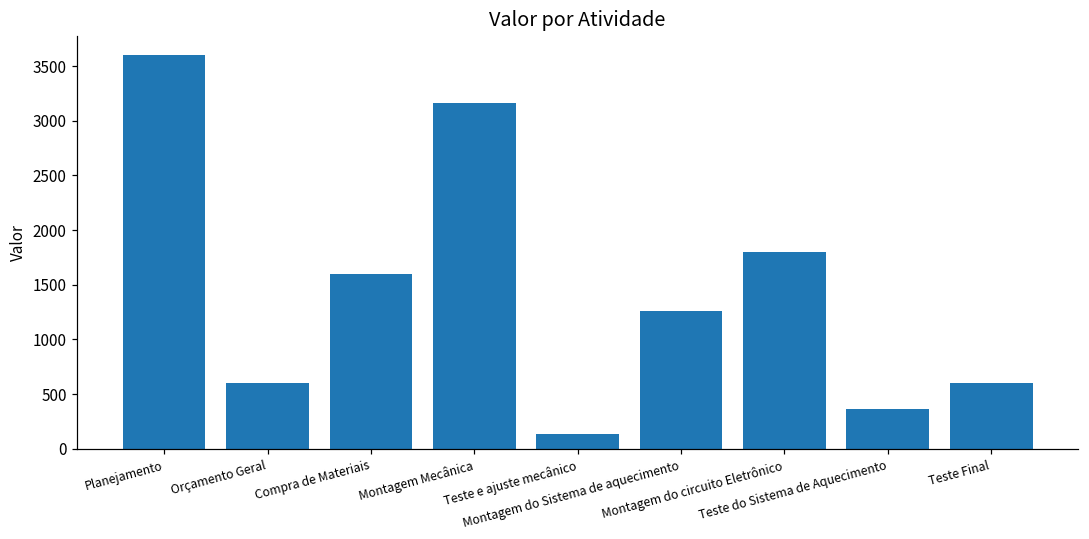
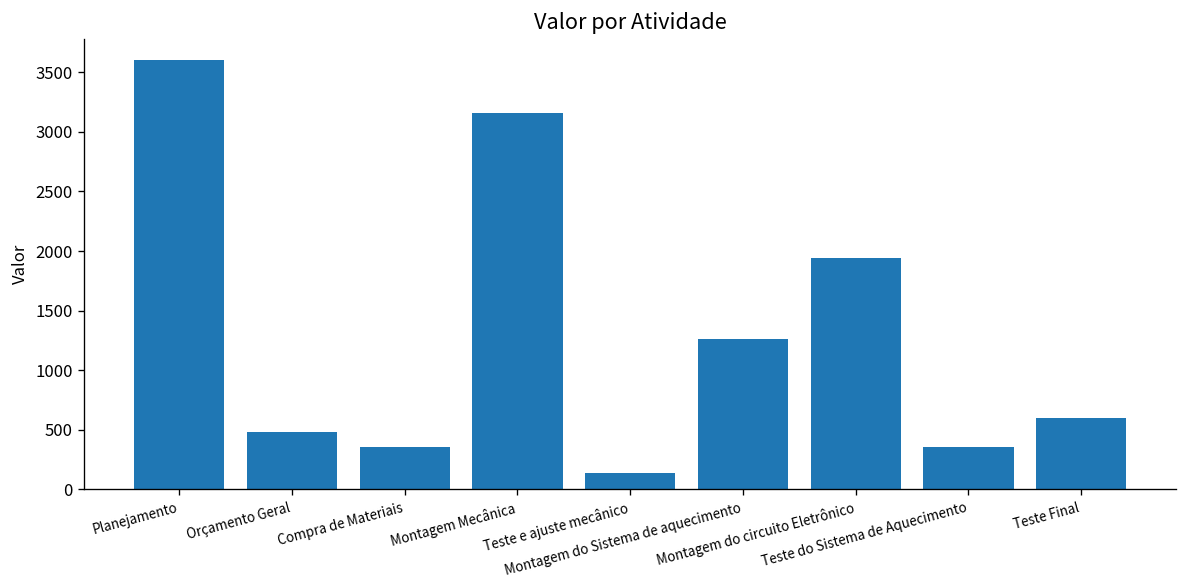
Orçamento Geral: 600 -> 500
Compra de Materiais: 1600 -> 400
Montagem do circuito Eletrônico: 1800 -> 1900
